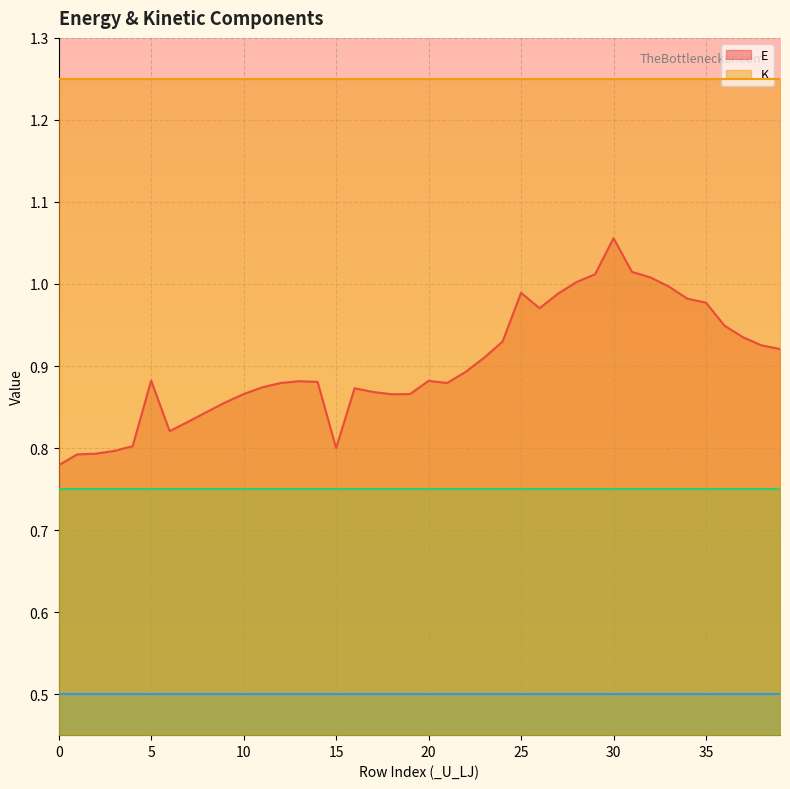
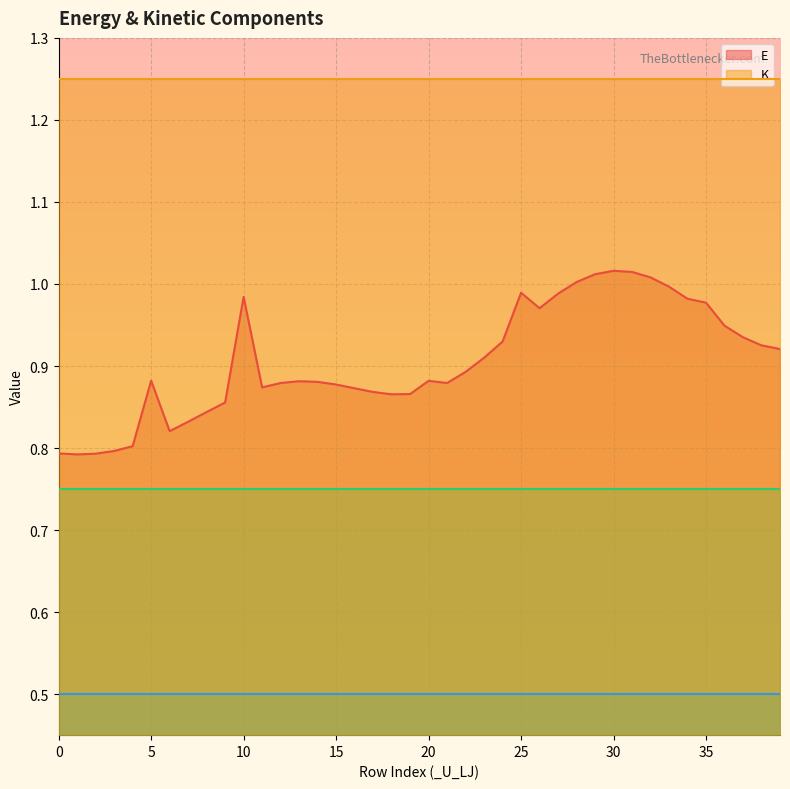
E, 0: 0.78 -> 0.79
E, 10: 0.87 -> 0.98
E, 15: 0.80 -> 0.88
E, 30: 1.06 -> 1.02
